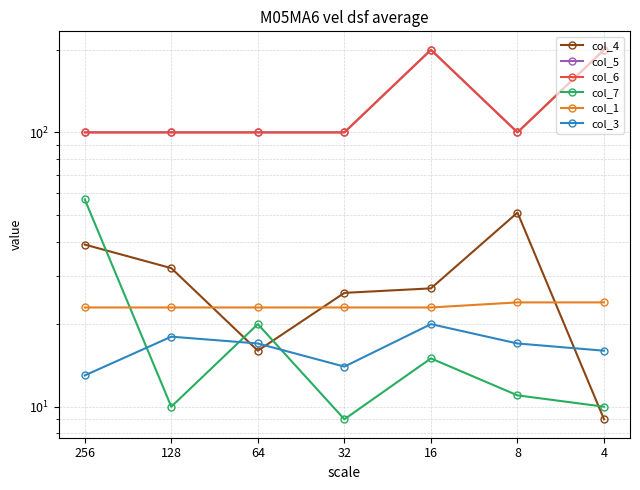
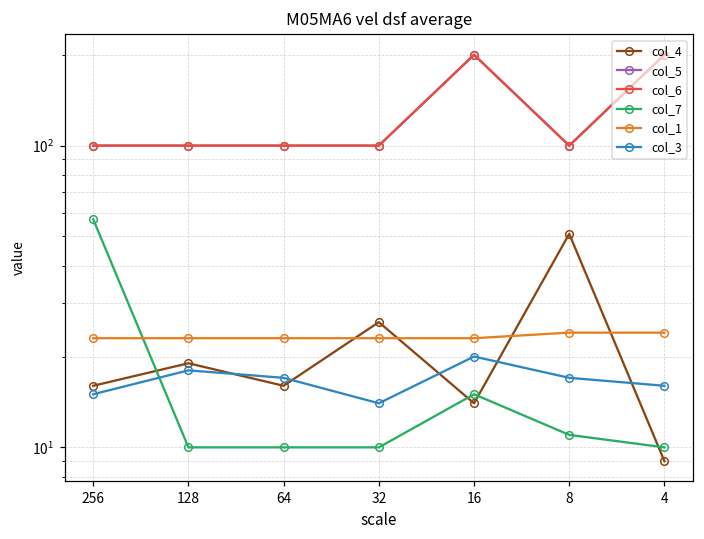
col_4, 256: 39 -> 16
col_3, 256: 13 -> 15
col_4, 128: 32 -> 19
col_7, 64: 20 -> 10
col_7, 32: 9 -> 10
col_4, 16: 27 -> 14
